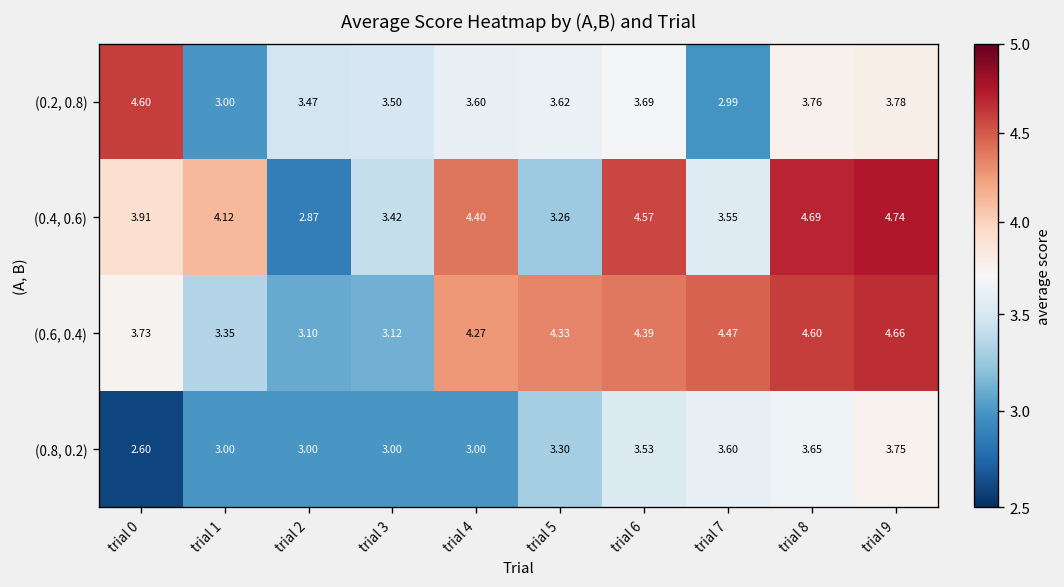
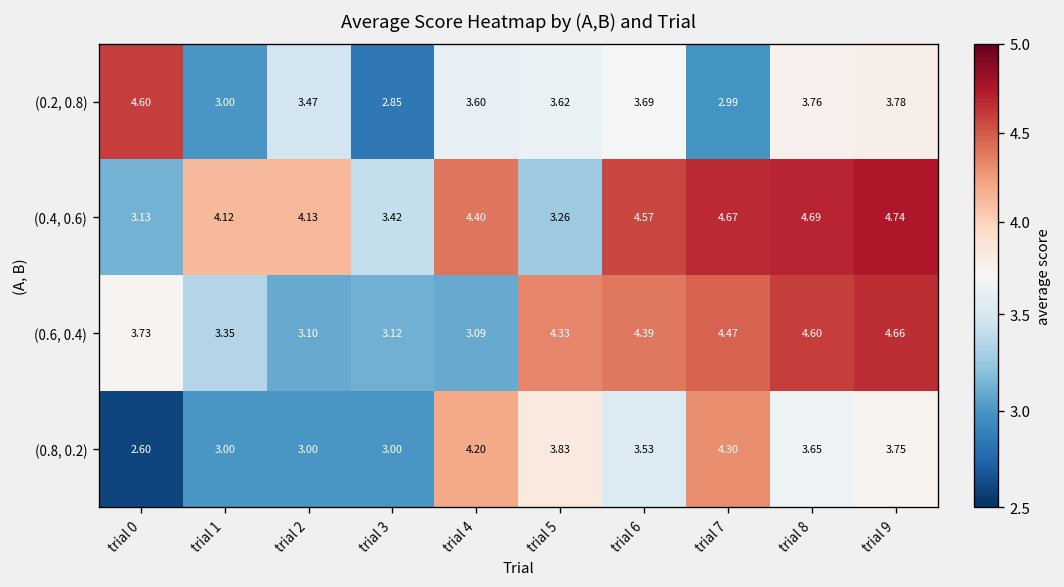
(0.2, 0.8), trial 3: 3.50 -> 2.85
(0.4, 0.6), trial 0: 3.91 -> 3.13
(0.4, 0.6), trial 2: 2.87 -> 4.13
(0.4, 0.6), trial 7: 3.55 -> 4.67
(0.6, 0.4), trial 4: 4.27 -> 3.09
(0.8, 0.2), trial 4: 3.00 -> 4.20
(0.8, 0.2), trial 5: 3.30 -> 3.83
(0.8, 0.2), trial 7: 3.60 -> 4.30
